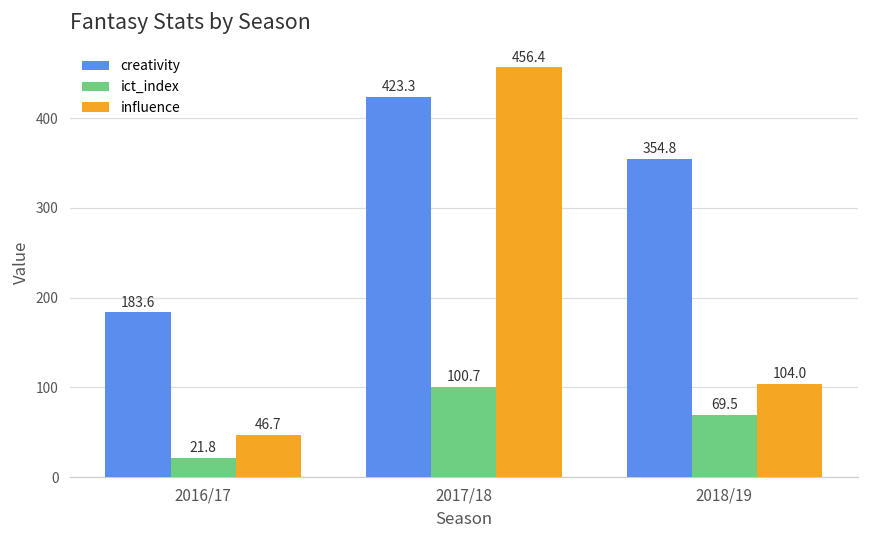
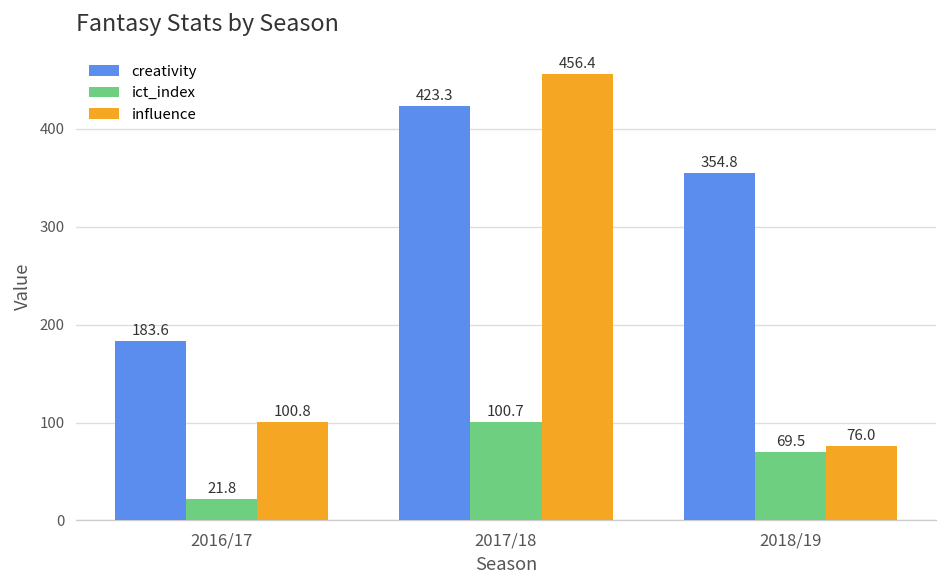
influence, 2016/17: 46.7 -> 100.8
influence, 2018/19: 104.0 -> 76.0
